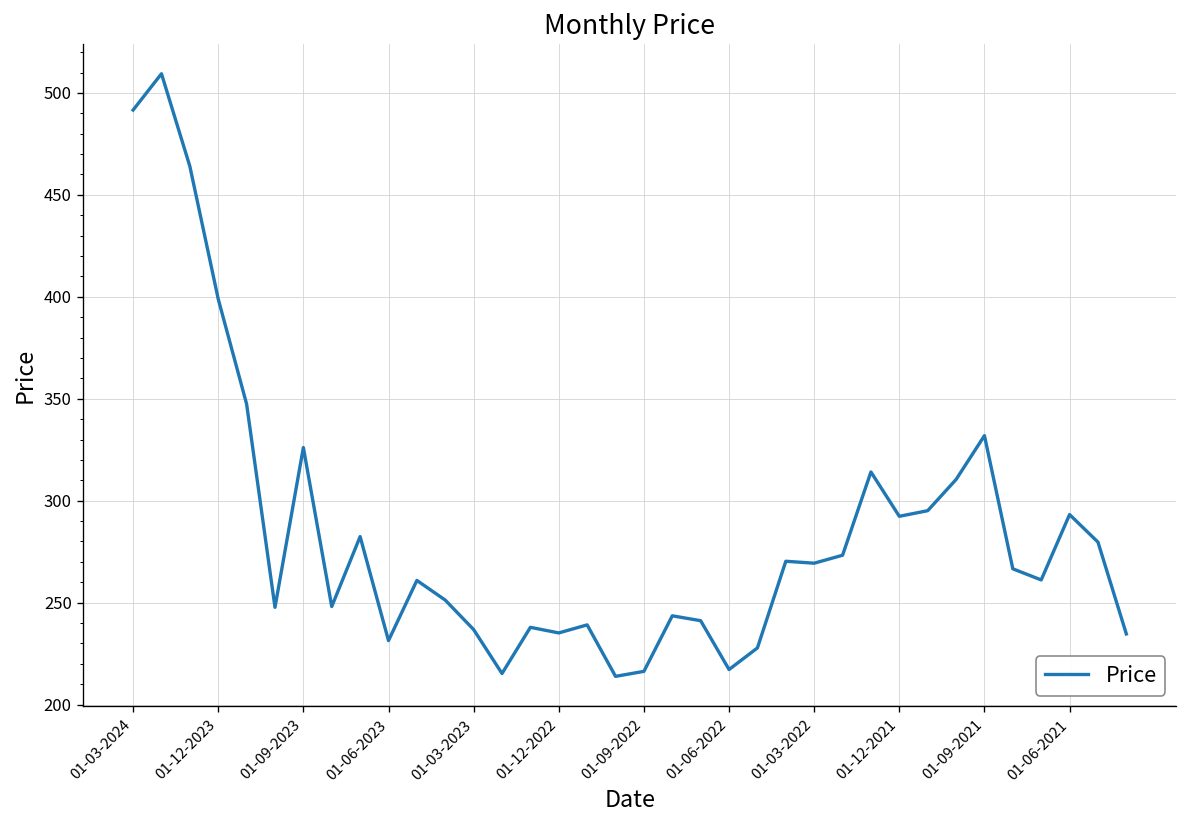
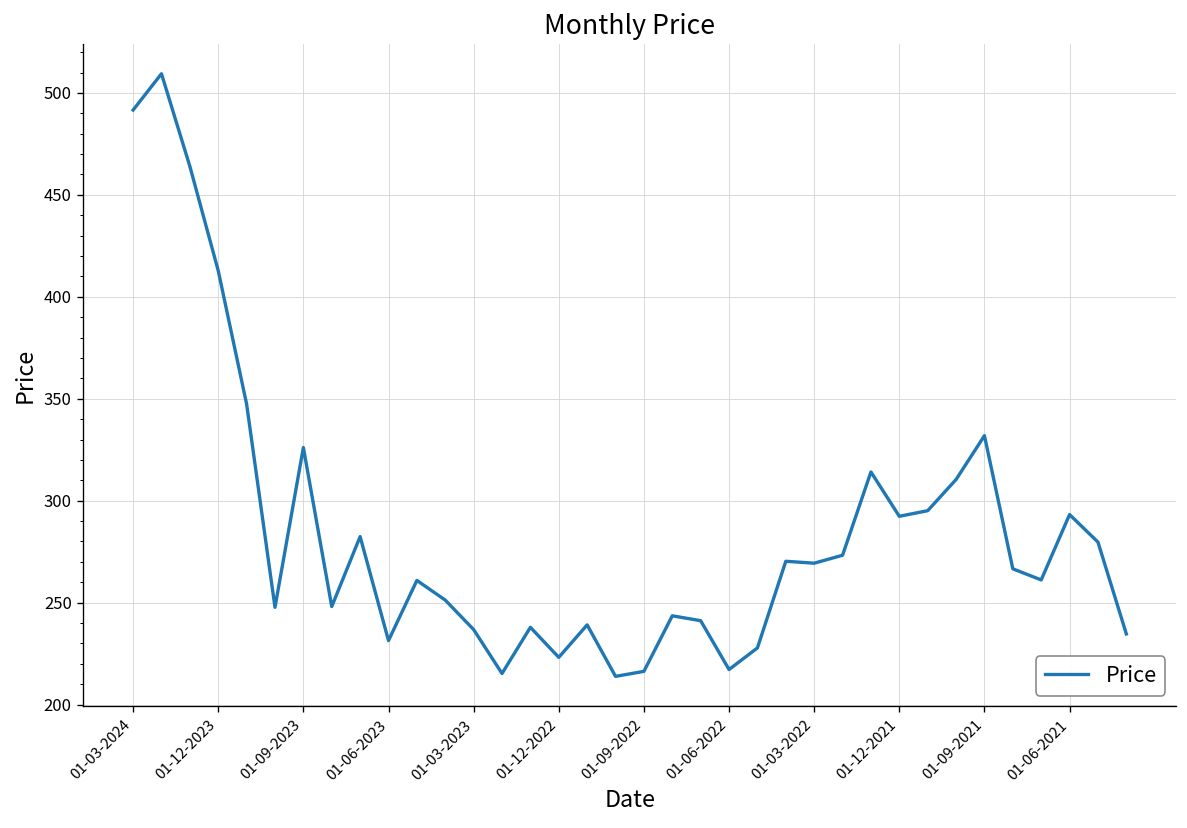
01-12-2023: 399 -> 413
01-12-2022: 235 -> 223
